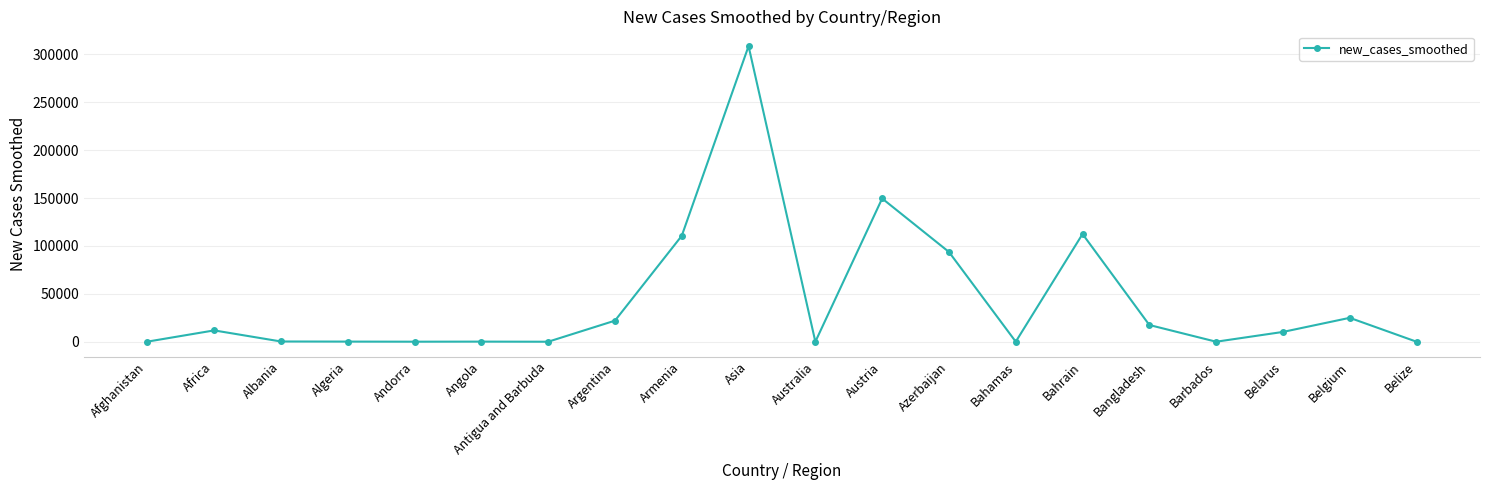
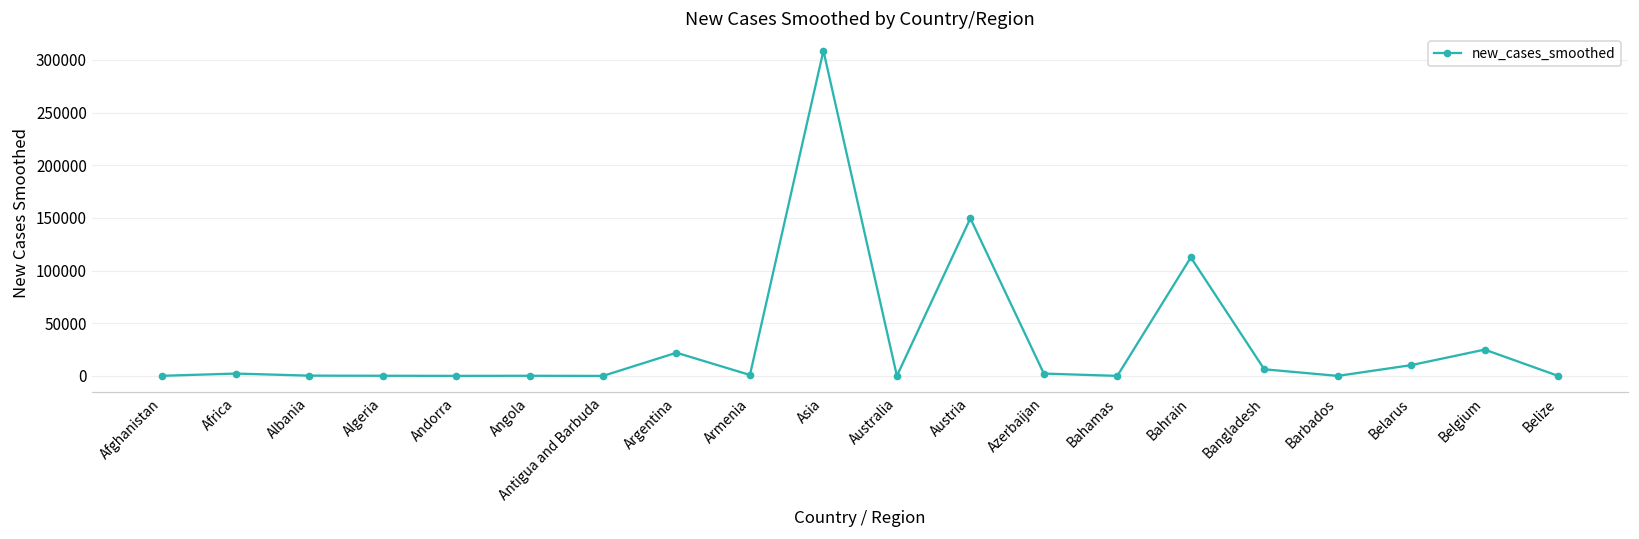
Africa: 10000 -> 0
Armenia: 110000 -> 0
Azerbaijan: 90000 -> 0
Bangladesh: 20000 -> 10000
